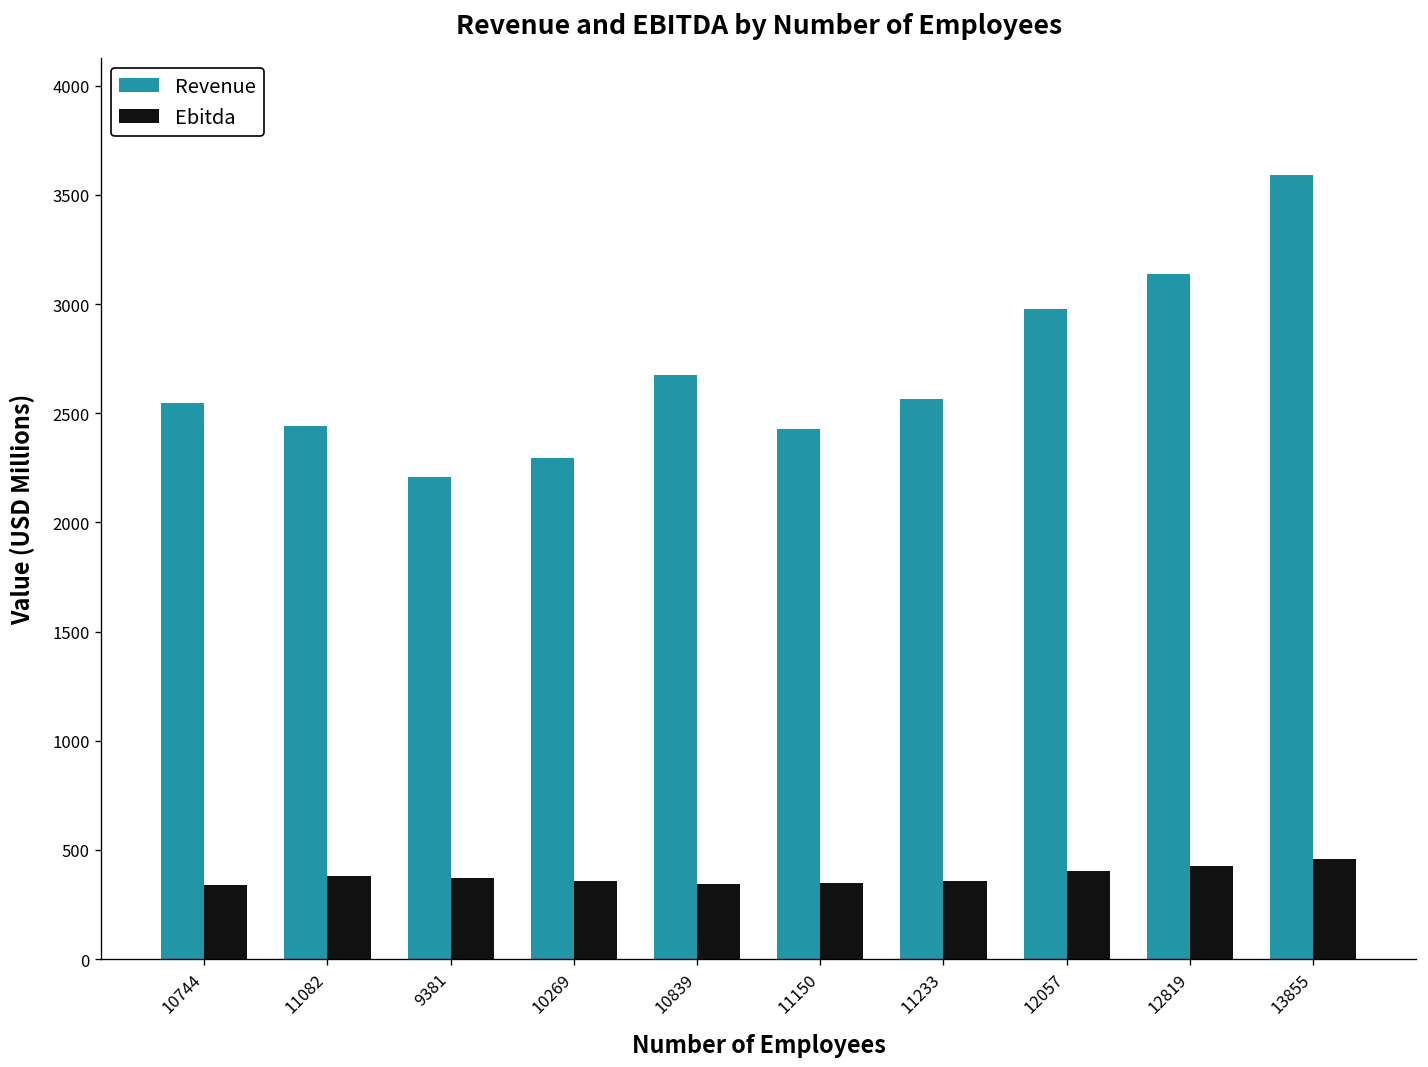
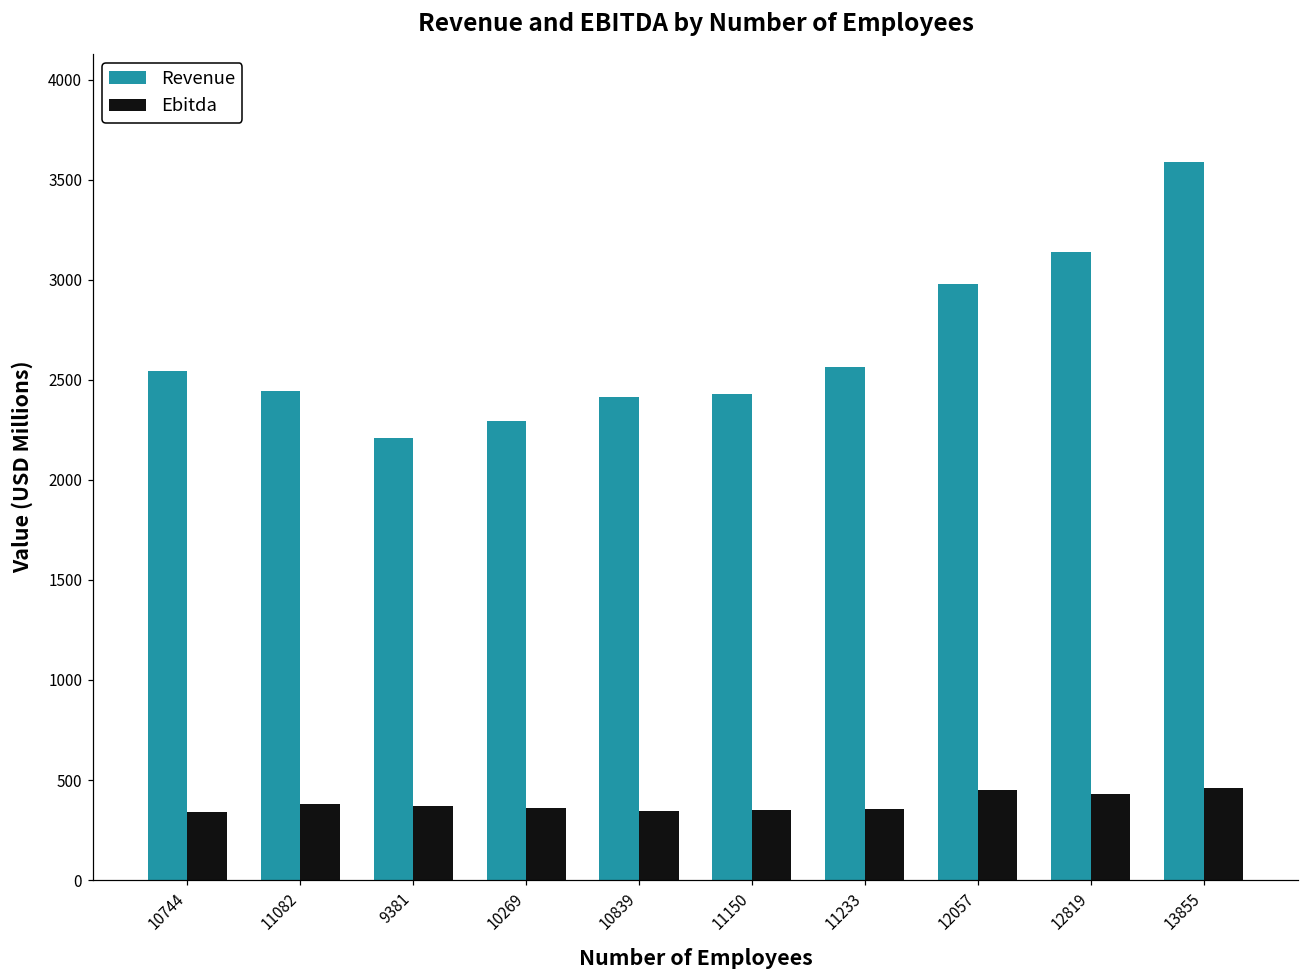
Revenue, 10839: 2680 -> 2410
Ebitda, 12057: 400 -> 450
